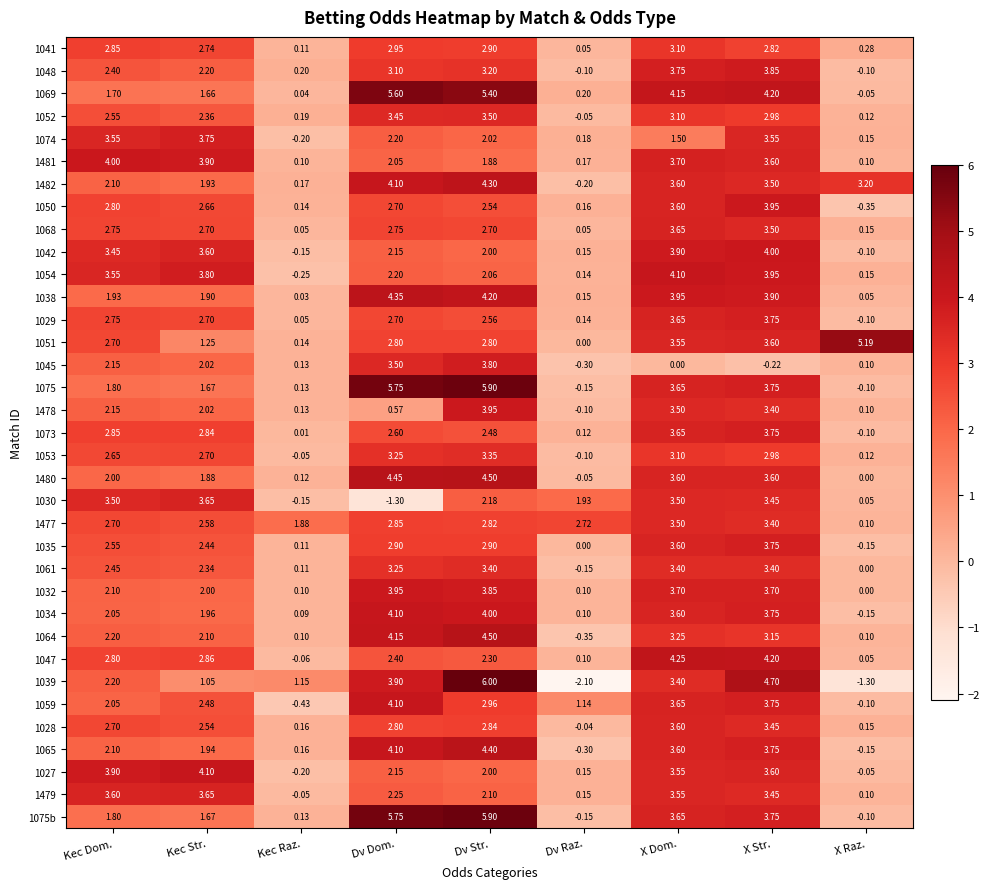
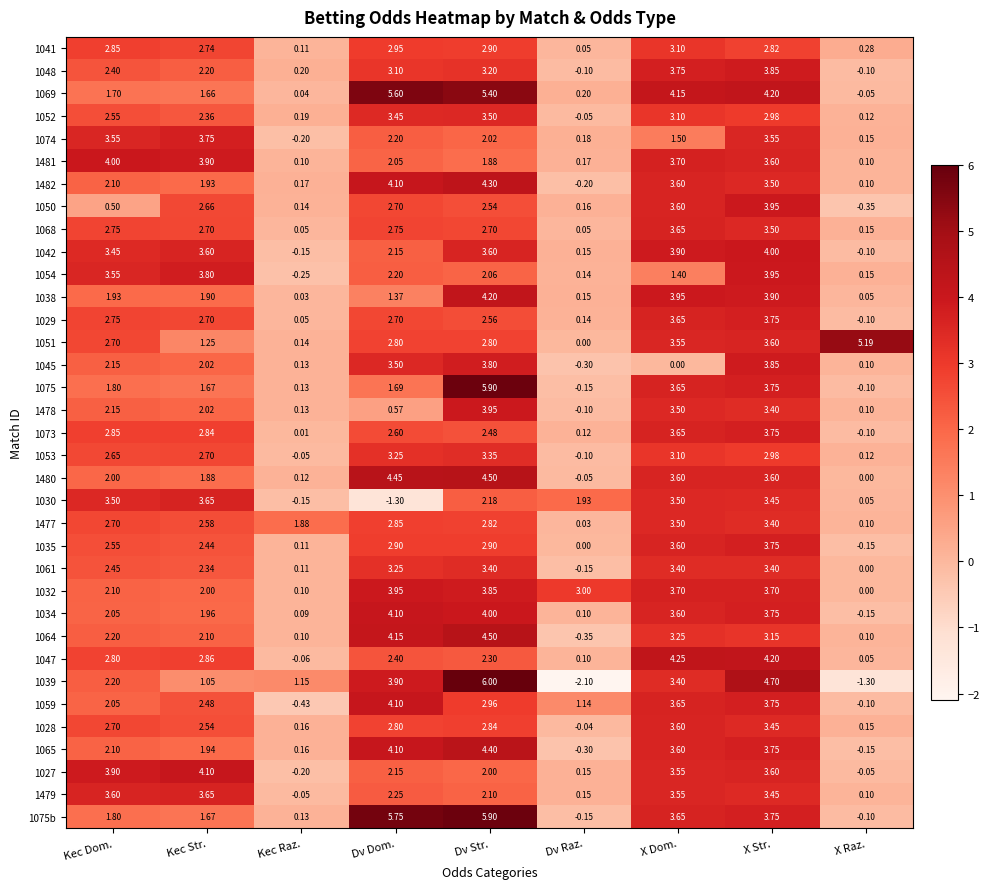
1482, X Raz.: 3.20 -> 0.10
1050, Kec Dom.: 2.80 -> 0.50
1042, Dv Str.: 2.00 -> 3.60
1054, X Dom.: 4.10 -> 1.40
1038, Dv Dom.: 4.35 -> 1.37
1045, X Str.: -0.22 -> 3.85
1075, Dv Dom.: 5.75 -> 1.69
1477, Dv Raz.: 2.72 -> 0.03
1032, Dv Raz.: 0.10 -> 3.00
